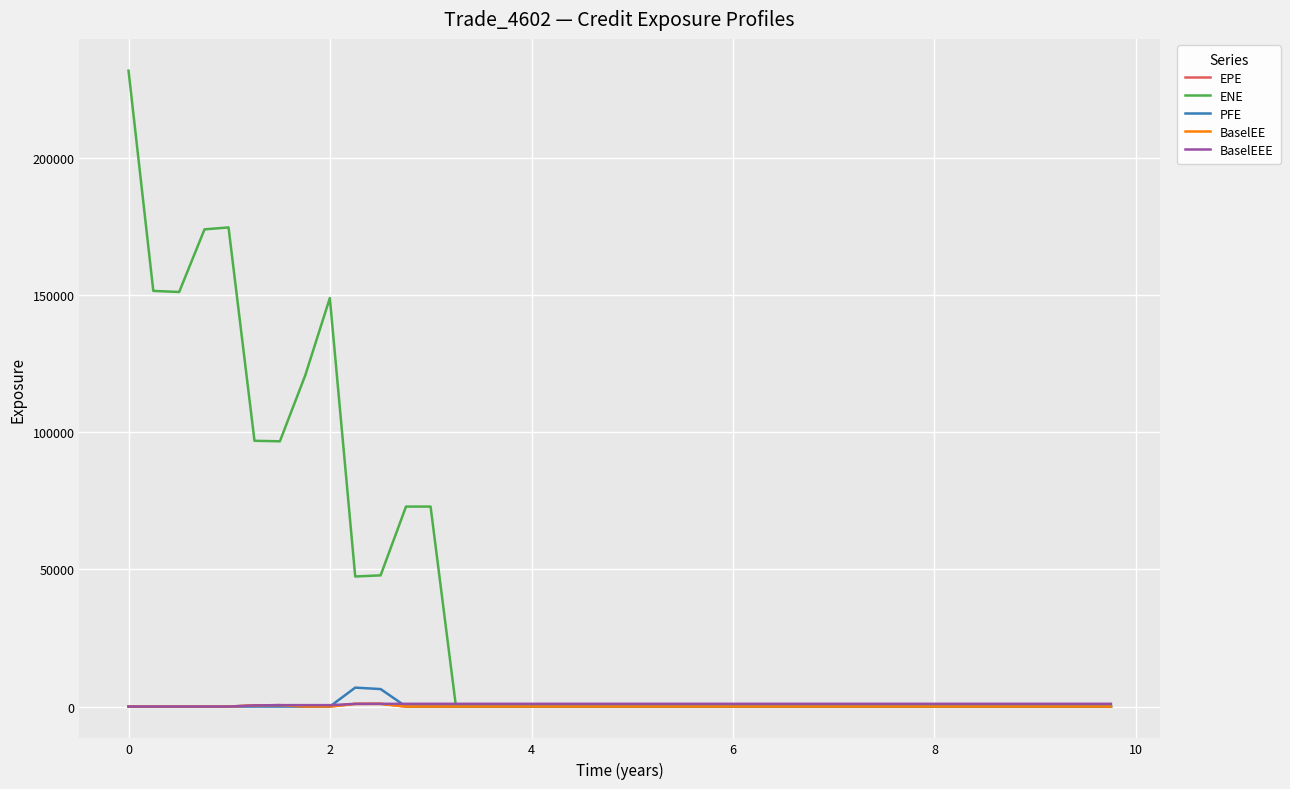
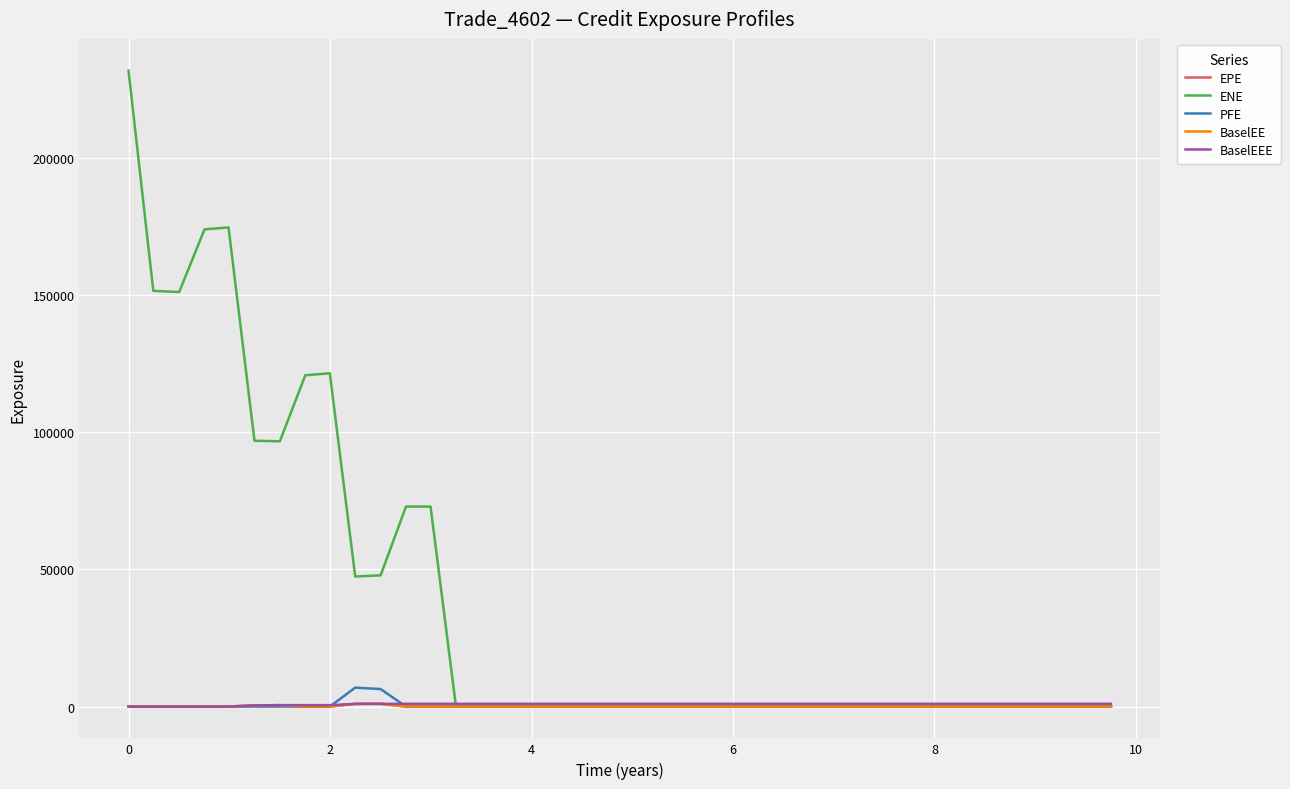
ENE, 2: 149000 -> 122000
